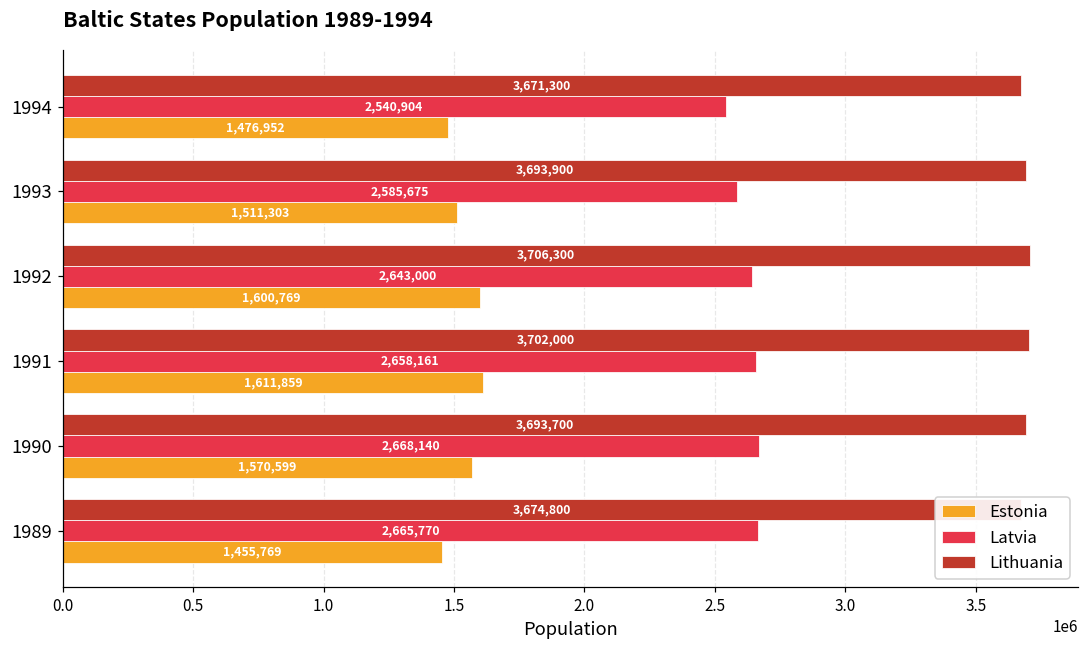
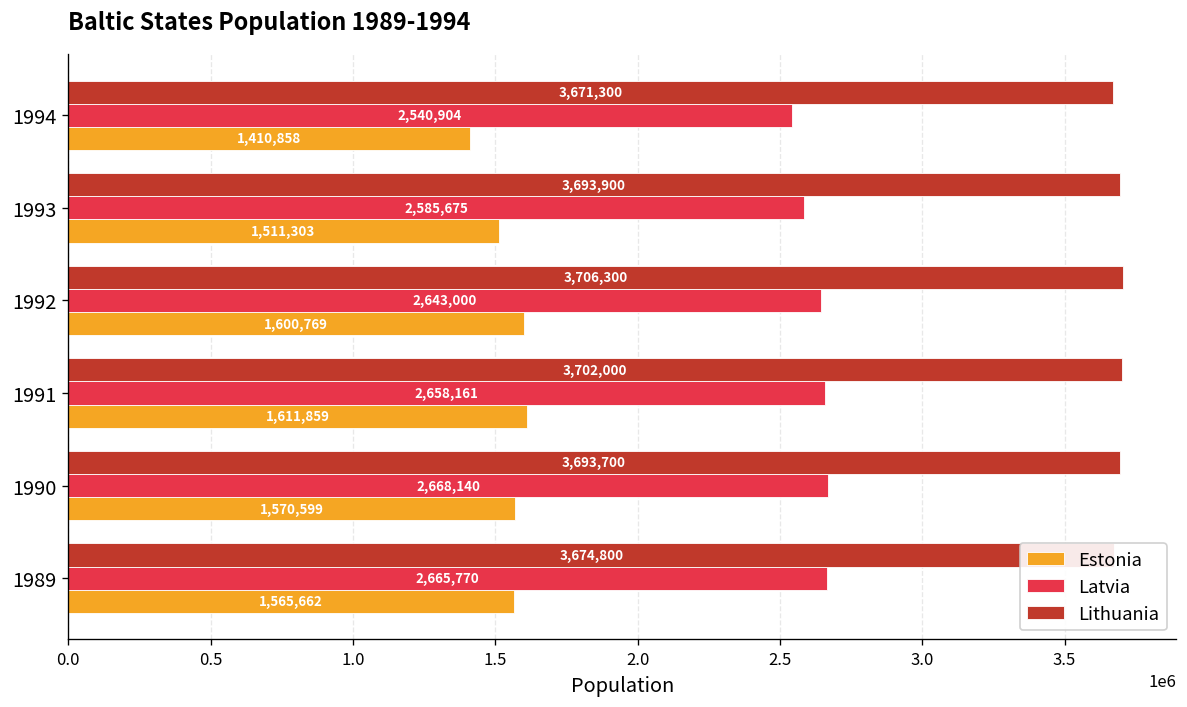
Estonia, 1994: 1,476,952 -> 1,410,858
Estonia, 1989: 1,455,769 -> 1,565,662
